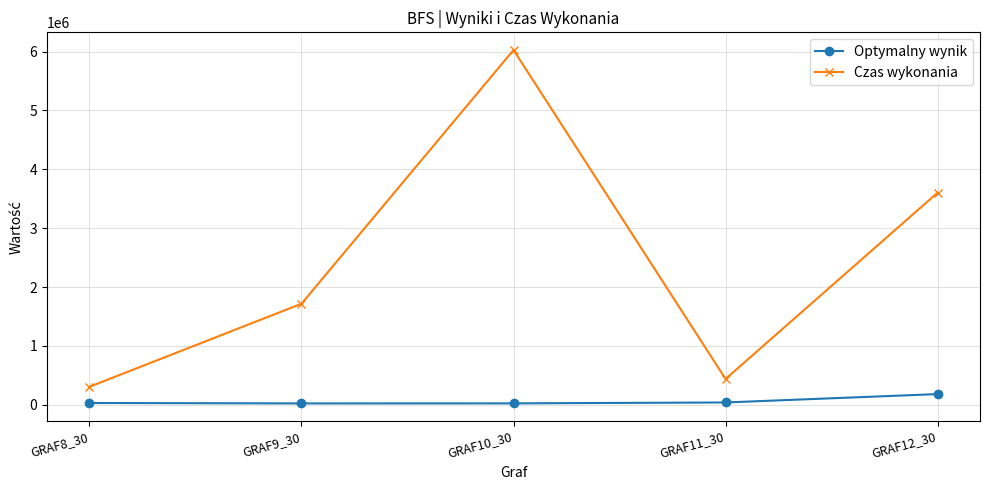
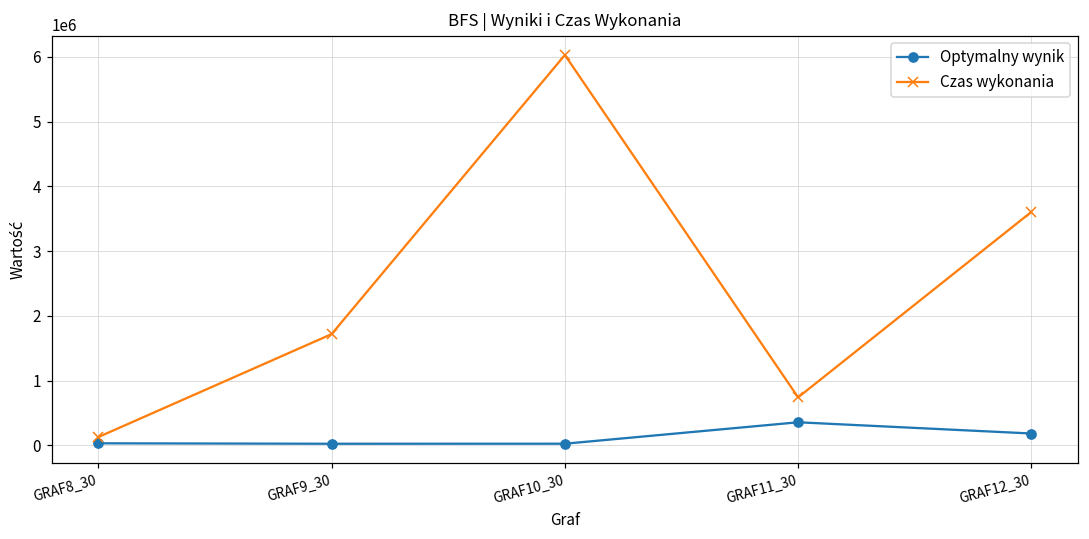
Czas wykonania, GRAF8_30: 300000 -> 100000
Optymalny wynik, GRAF11_30: 0 -> 400000
Czas wykonania, GRAF11_30: 400000 -> 700000
